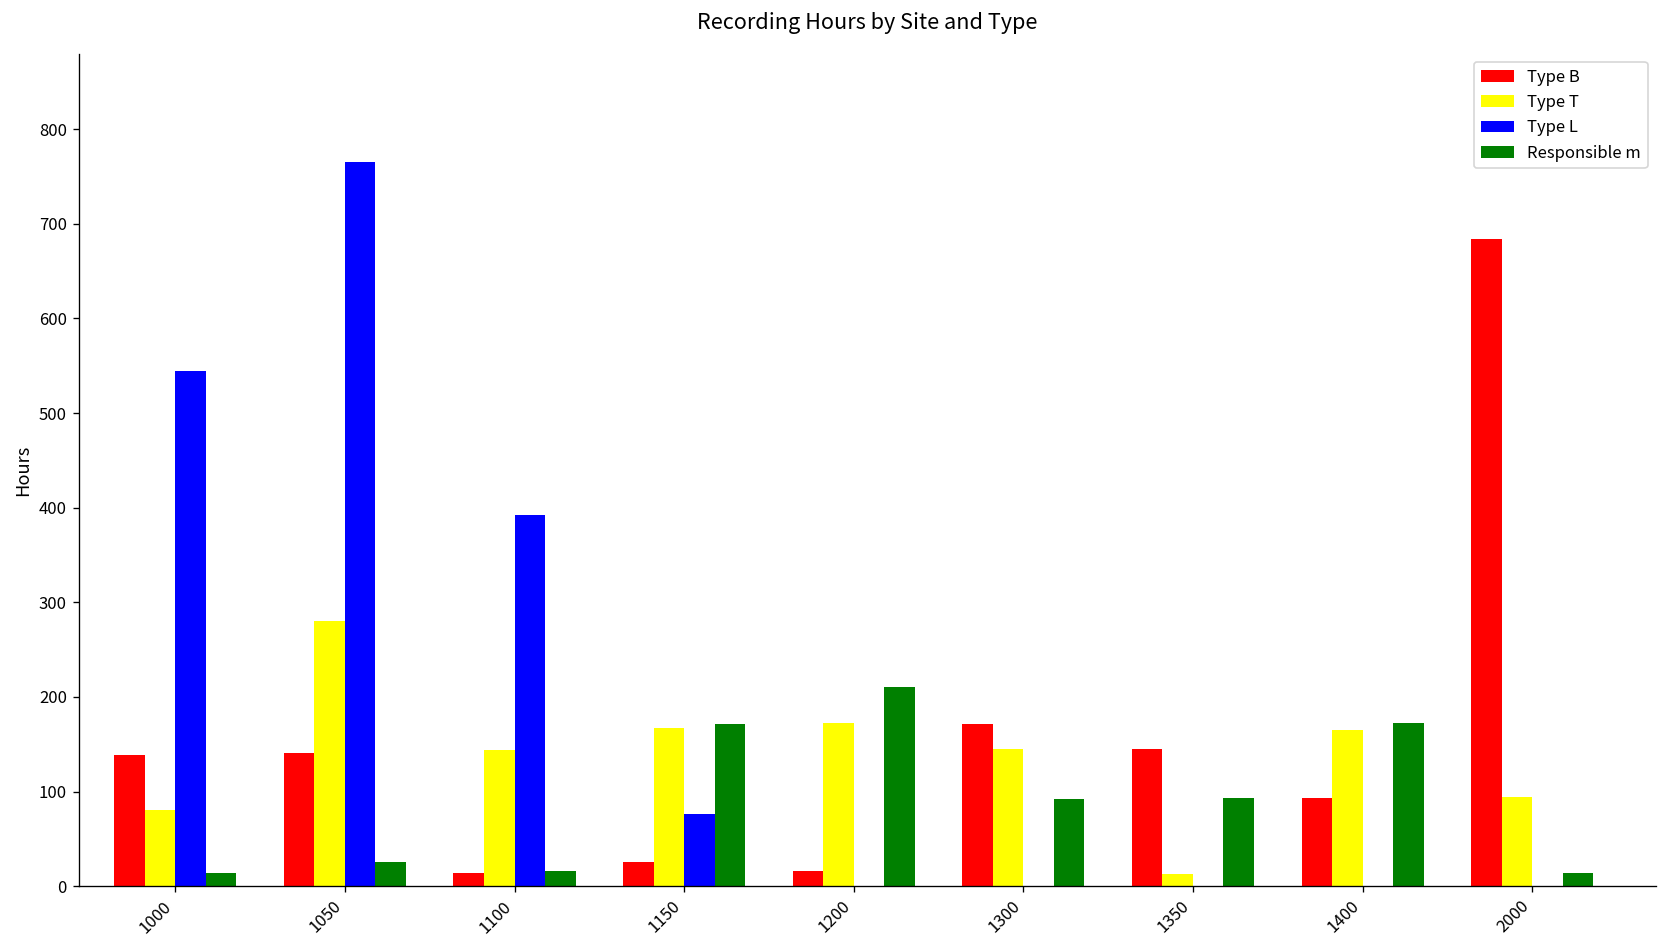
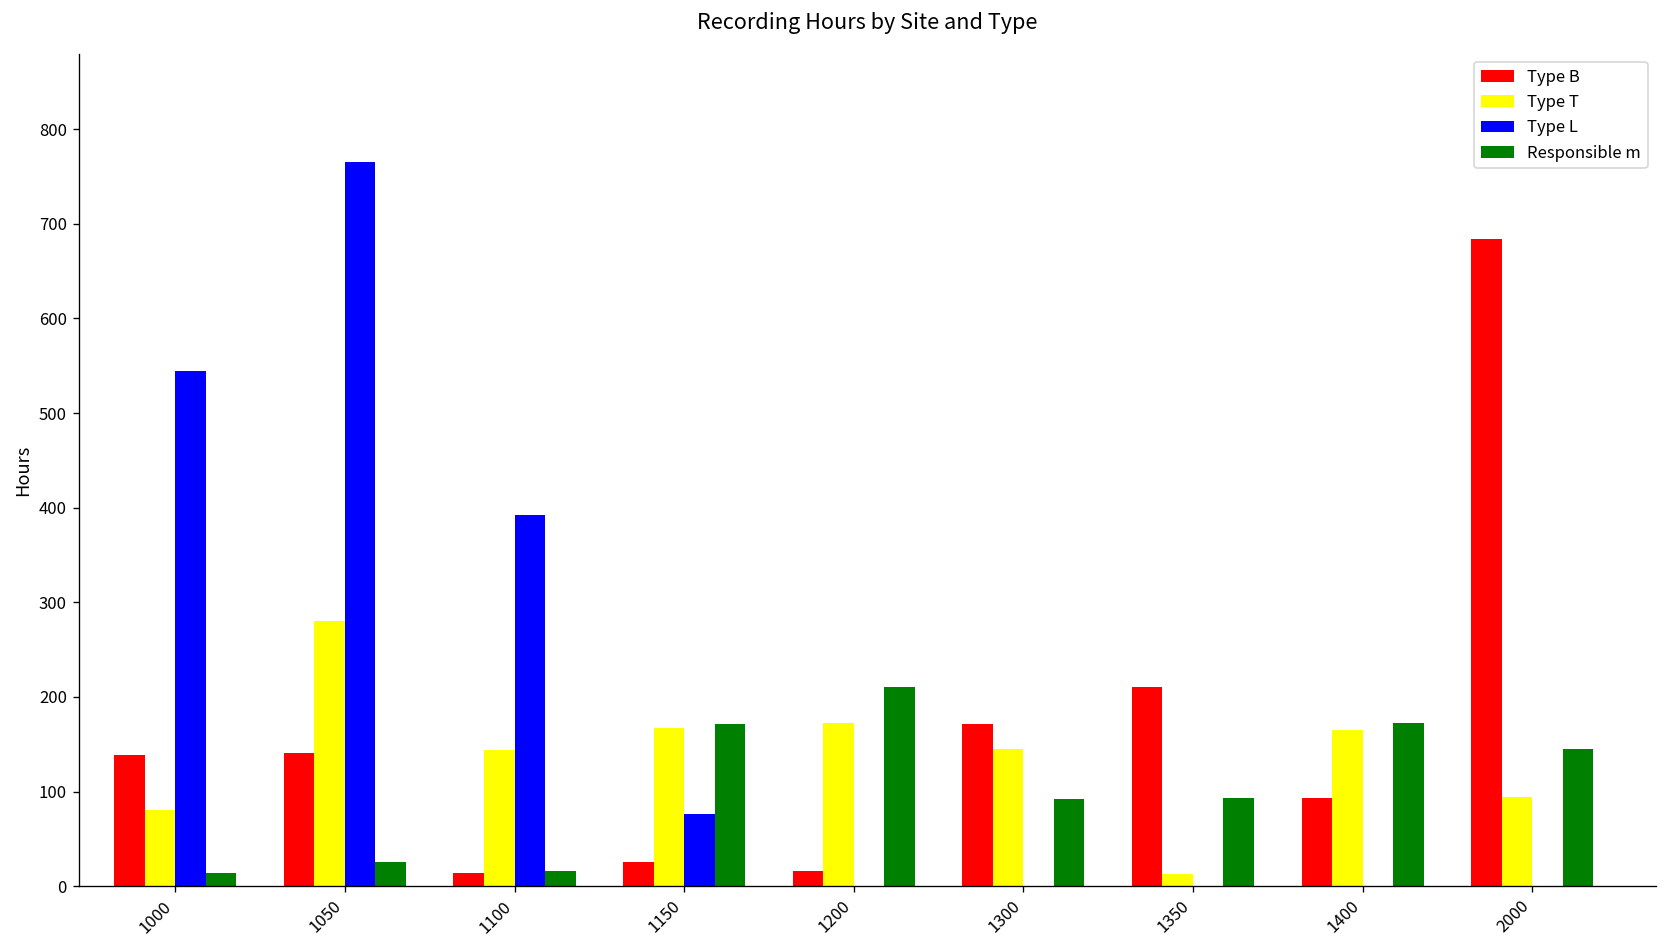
Type B, 1350: 150 -> 210
Responsible m, 2000: 10 -> 150
